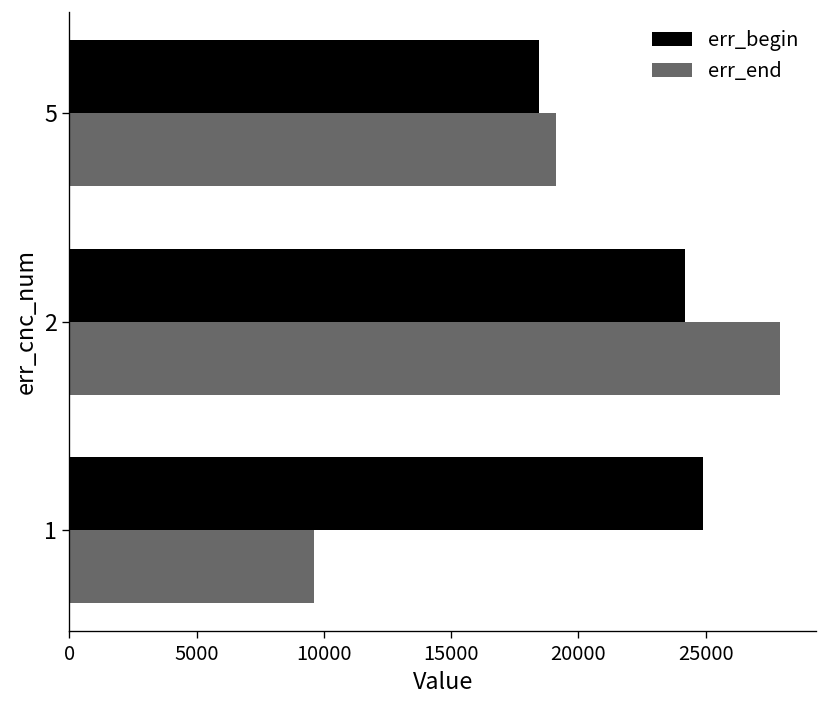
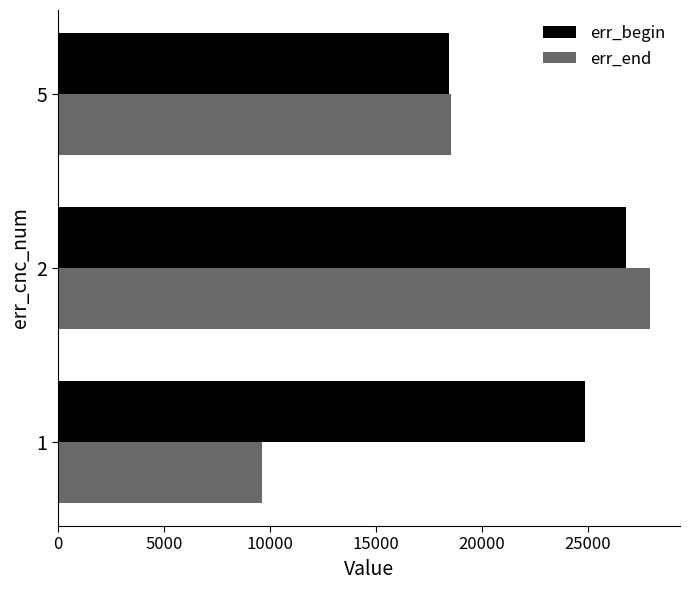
err_end, 5: 19100 -> 18500
err_begin, 2: 24200 -> 26800
